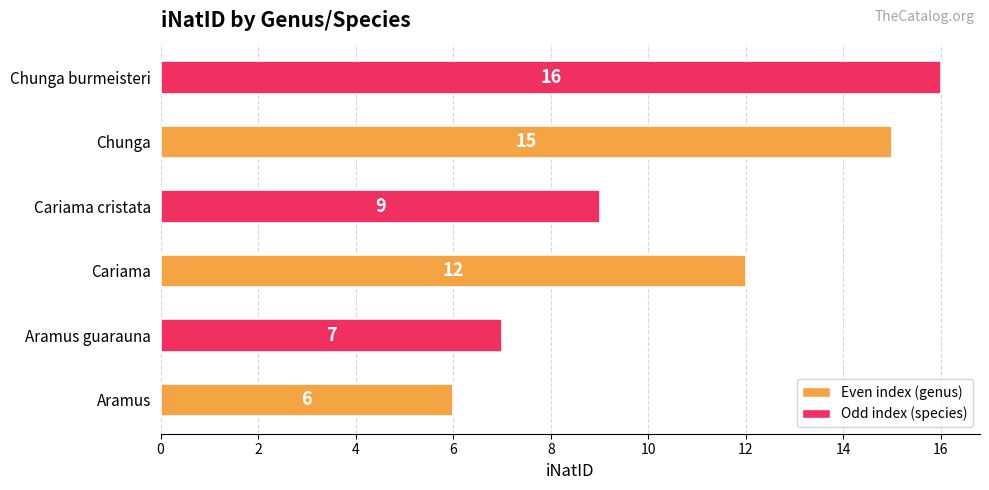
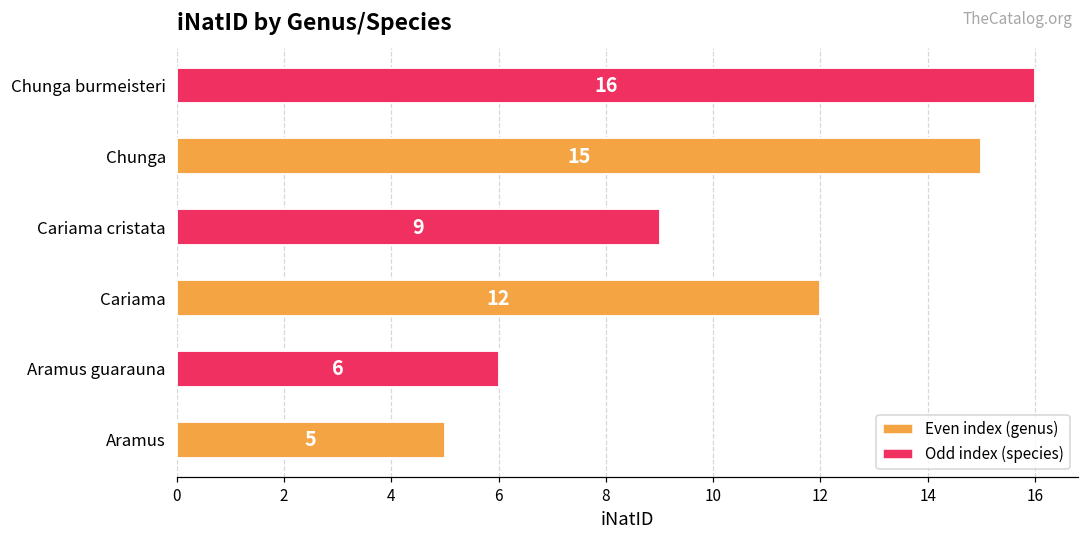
Aramus guarauna: 7 -> 6
Aramus: 6 -> 5
